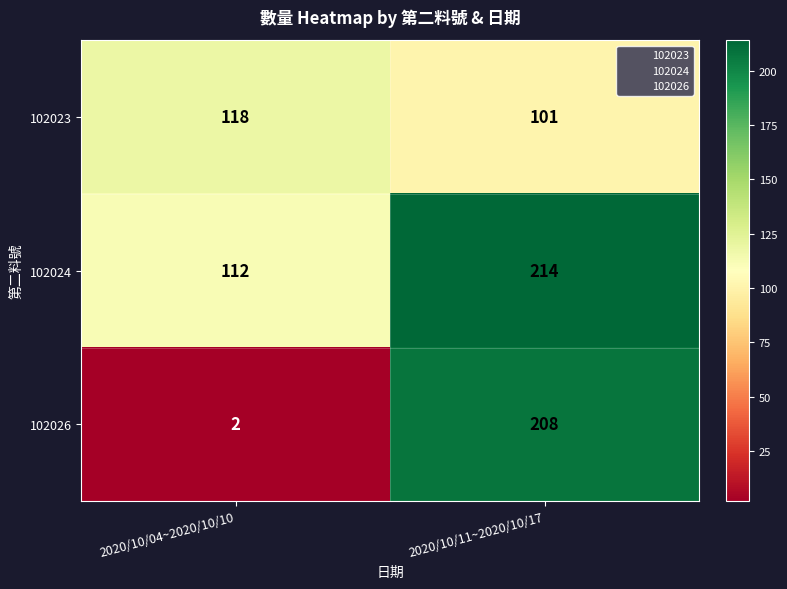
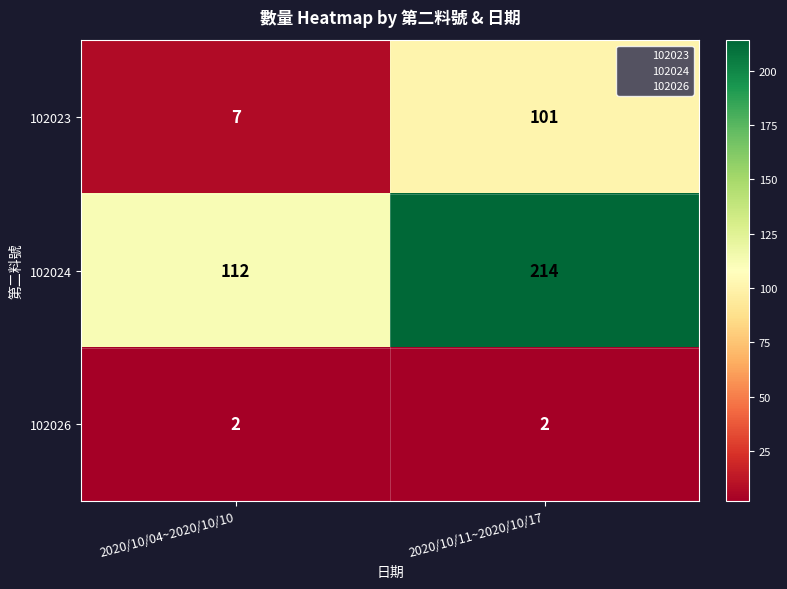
102023, 2020/10/04~2020/10/10: 118 -> 7
102026, 2020/10/11~2020/10/17: 208 -> 2
